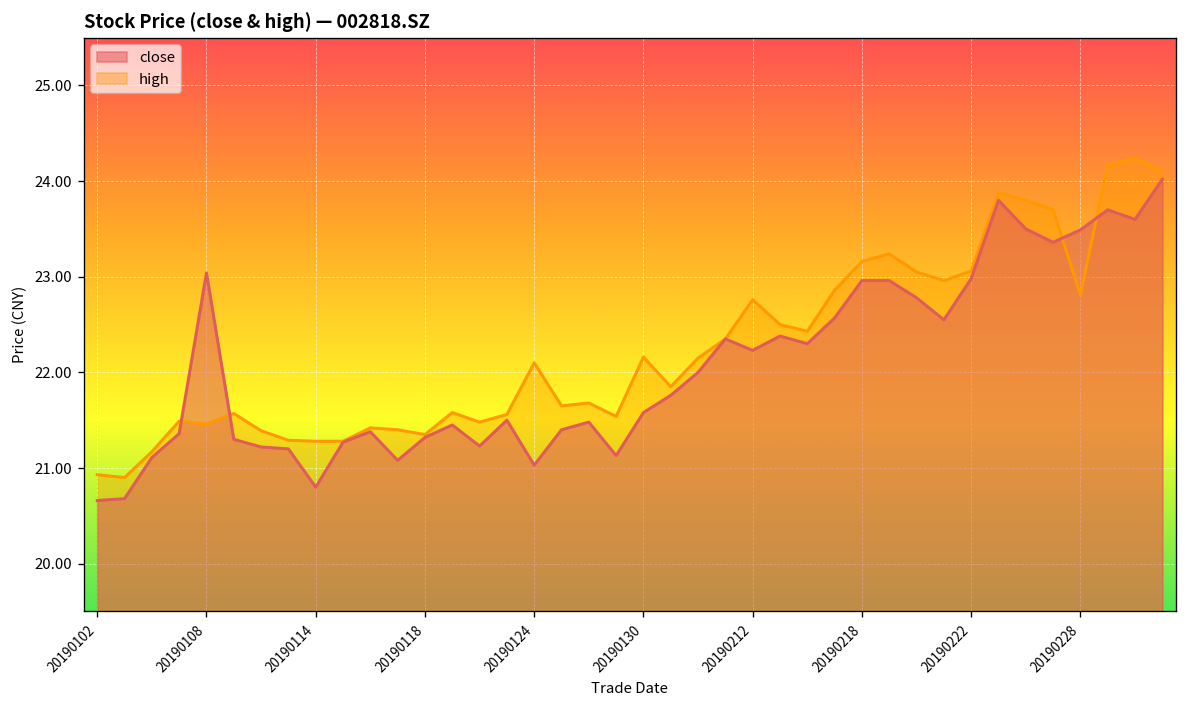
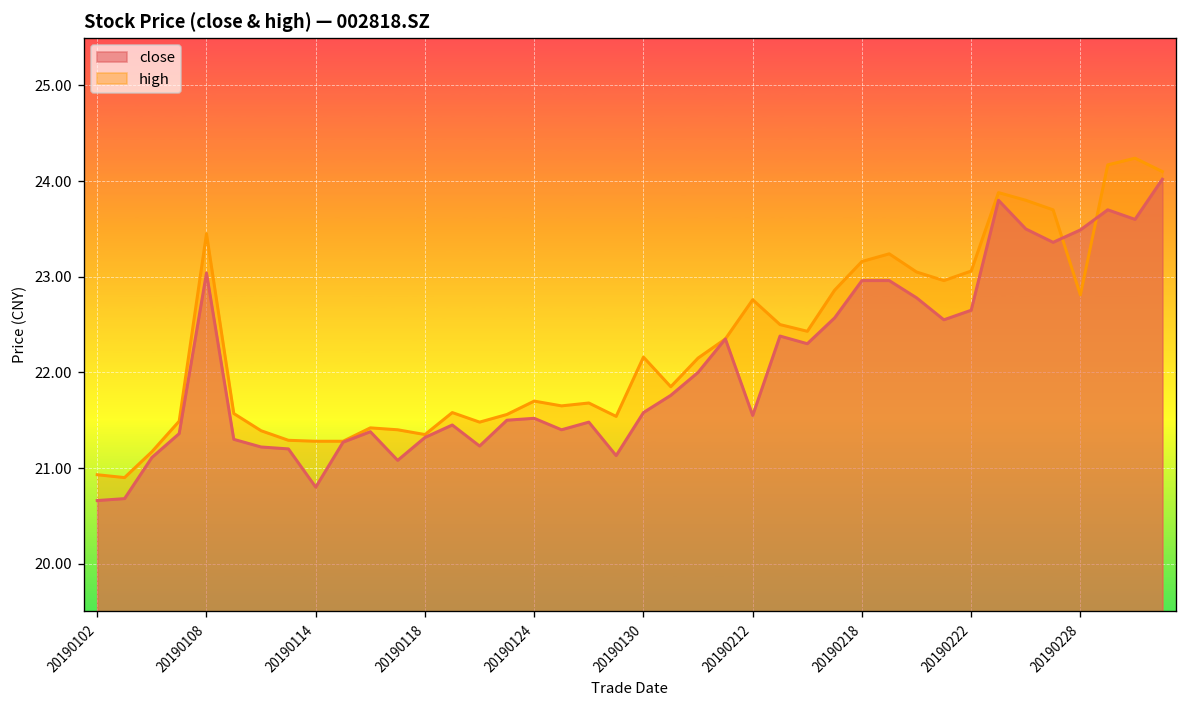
high, 20190108: 21.5 -> 23.5
close, 20190124: 21.0 -> 21.5
high, 20190124: 22.1 -> 21.7
close, 20190212: 22.2 -> 21.6
close, 20190222: 23.0 -> 22.7
